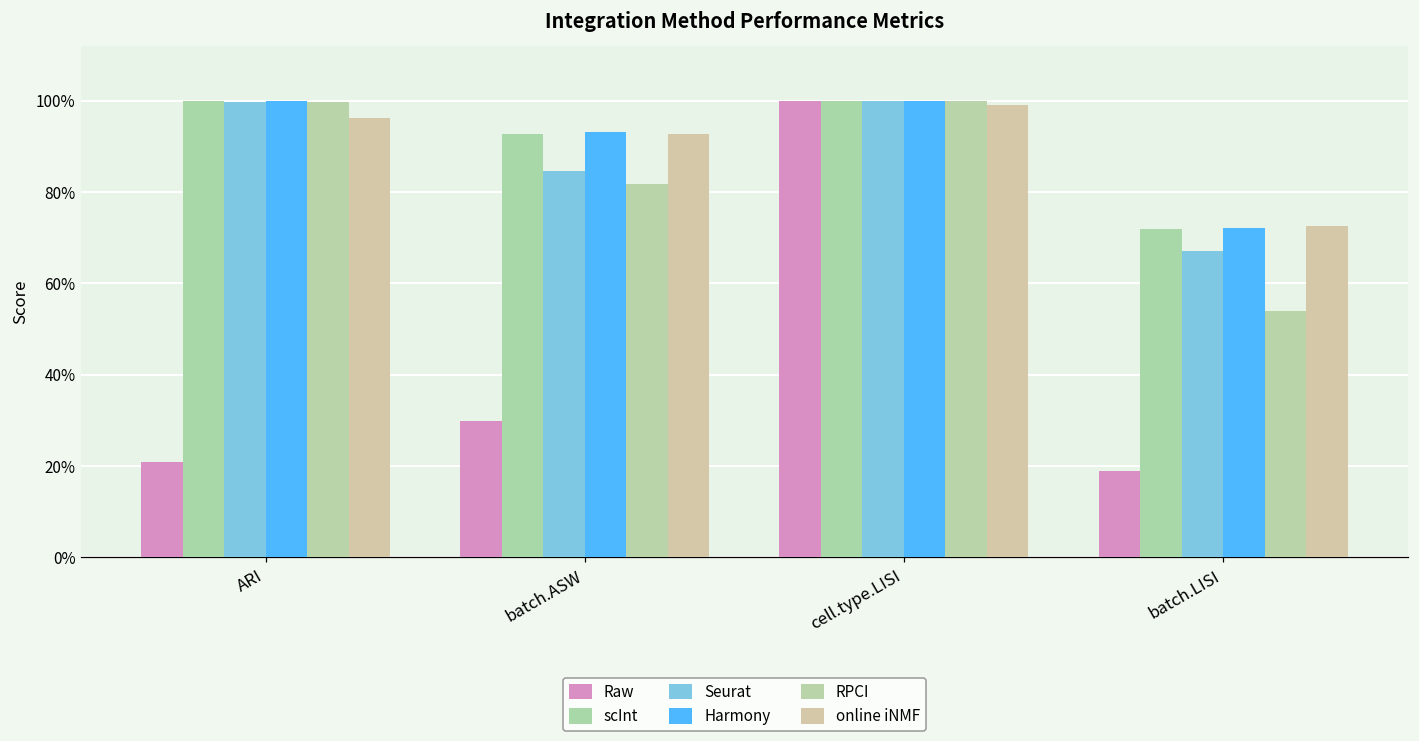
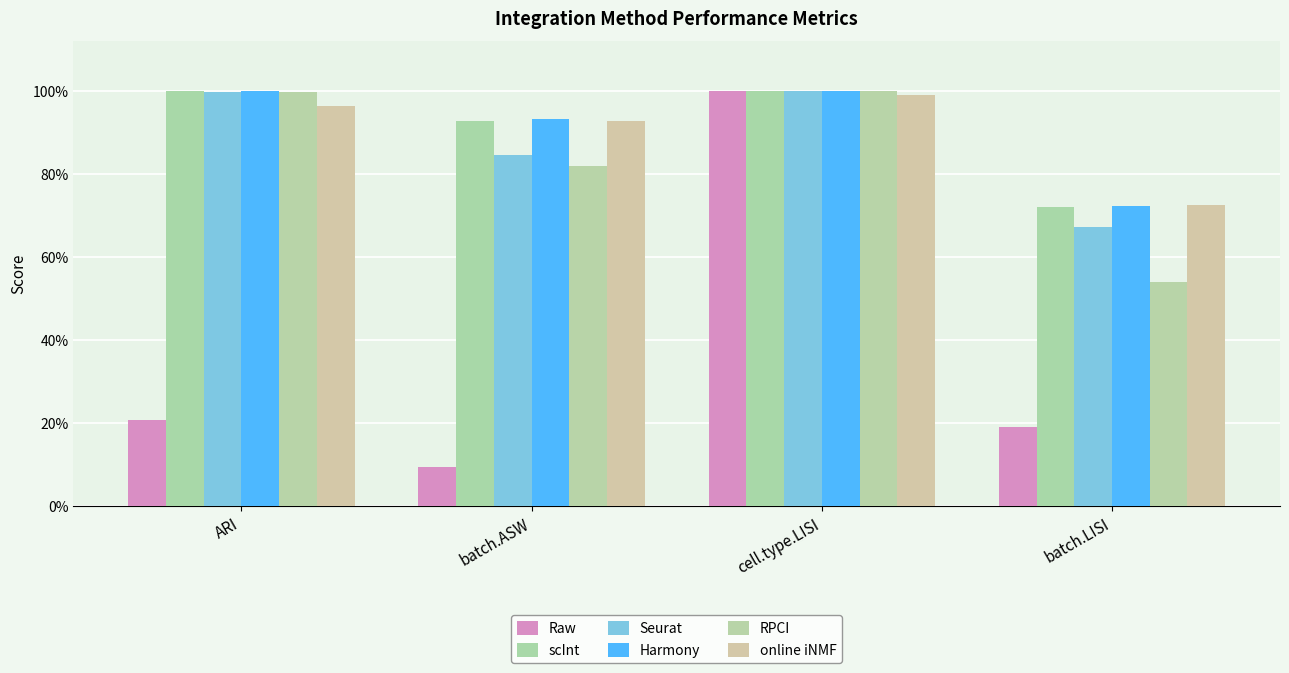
Raw, batch.ASW: 30% -> 9%
